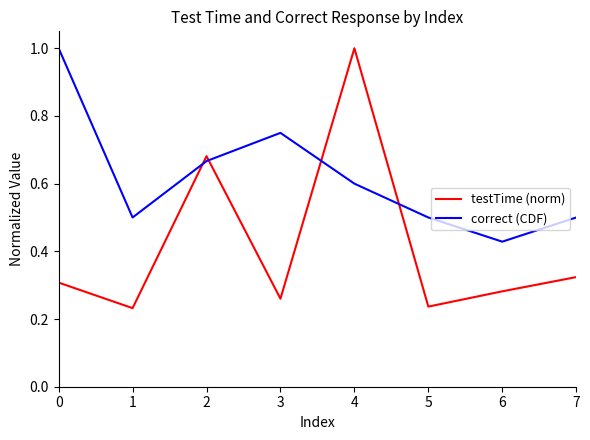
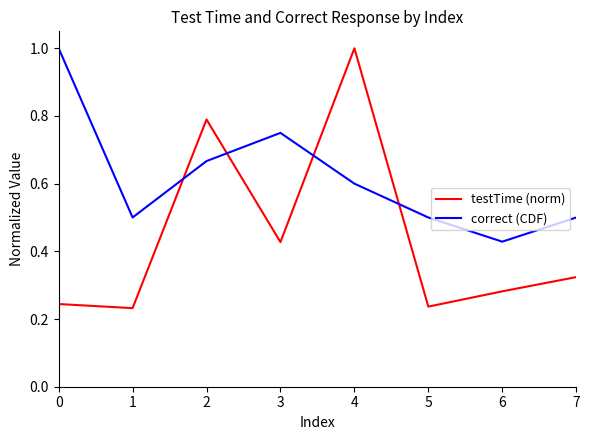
testTime (norm), 0: 0.31 -> 0.24
testTime (norm), 2: 0.68 -> 0.79
testTime (norm), 3: 0.26 -> 0.43
